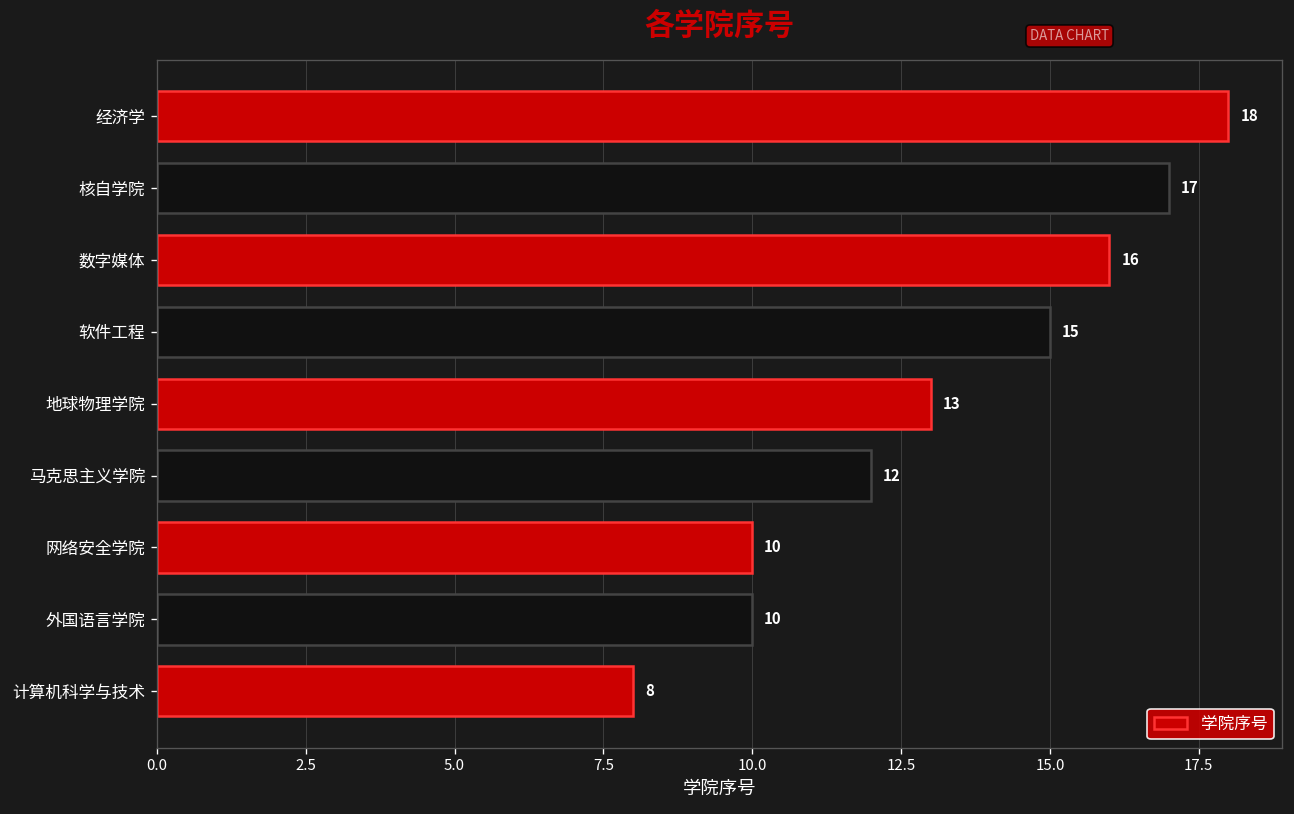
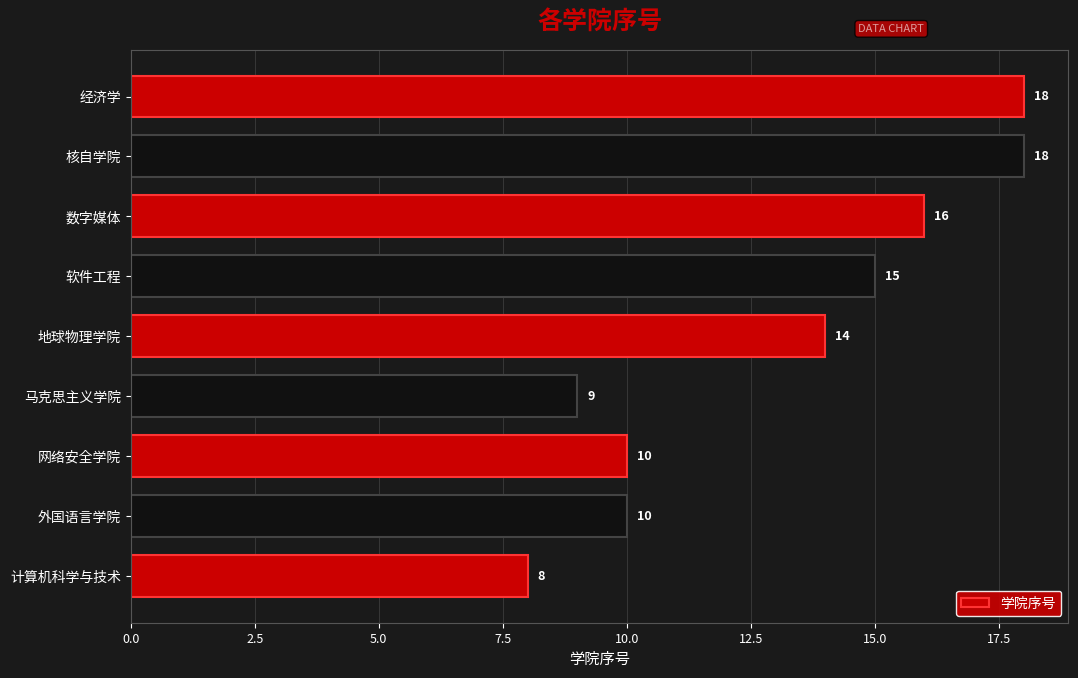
核自学院: 17 -> 18
地球物理学院: 13 -> 14
马克思主义学院: 12 -> 9
